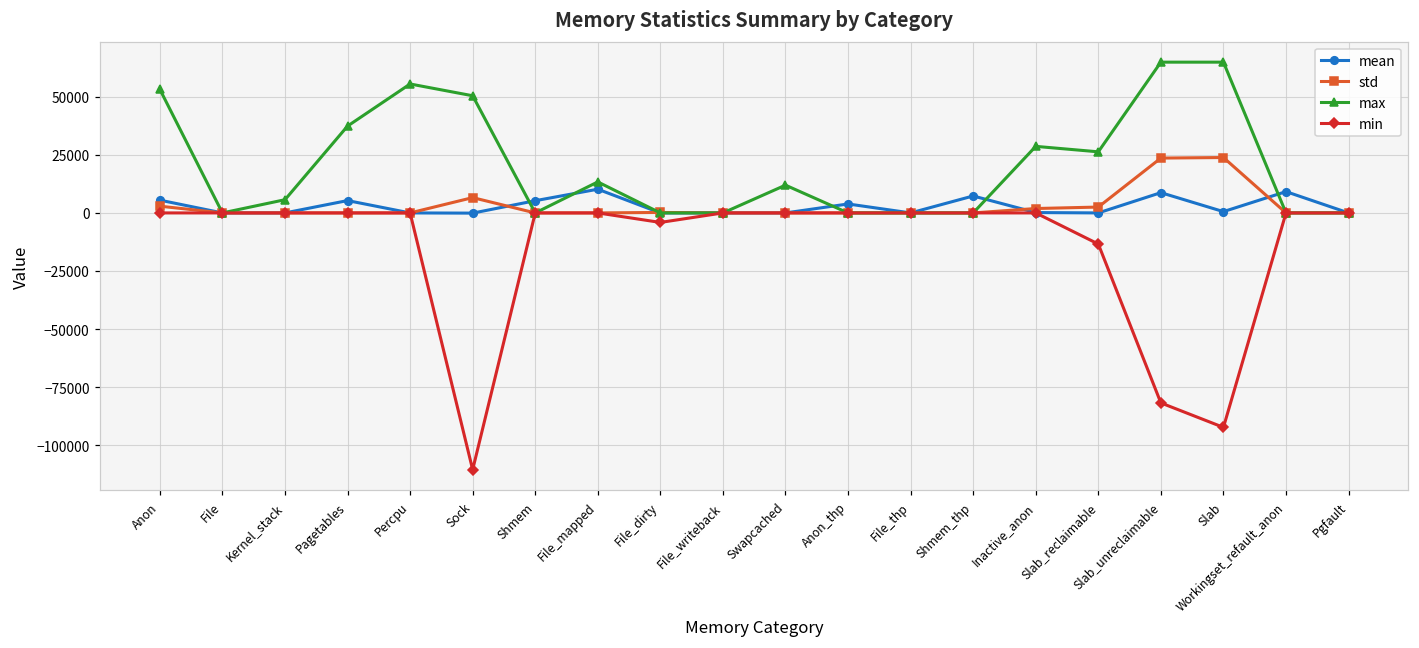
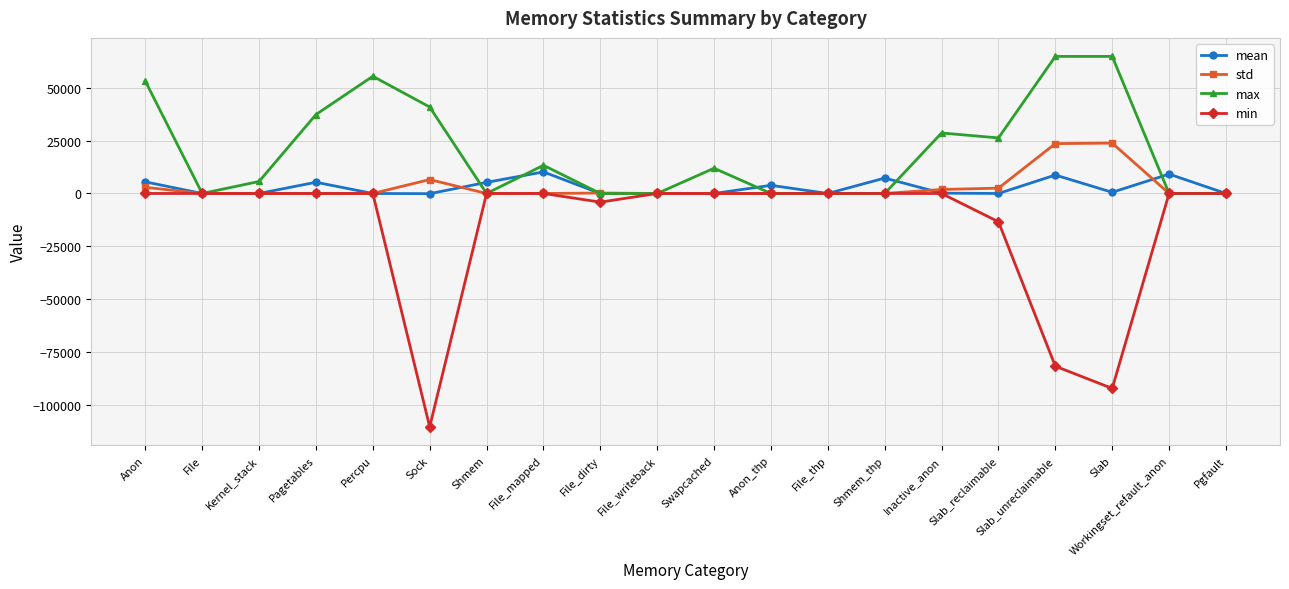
max, Sock: 50000 -> 41000
